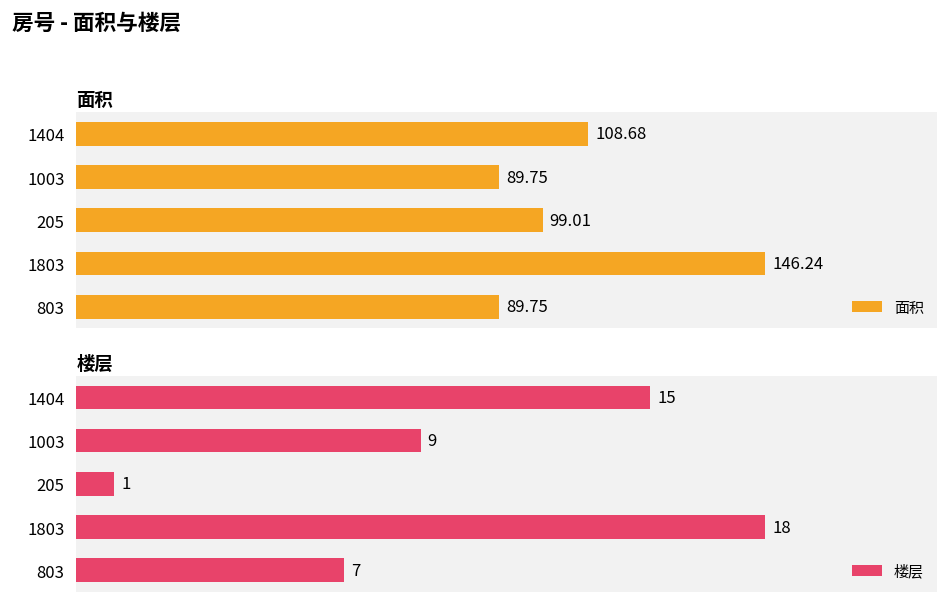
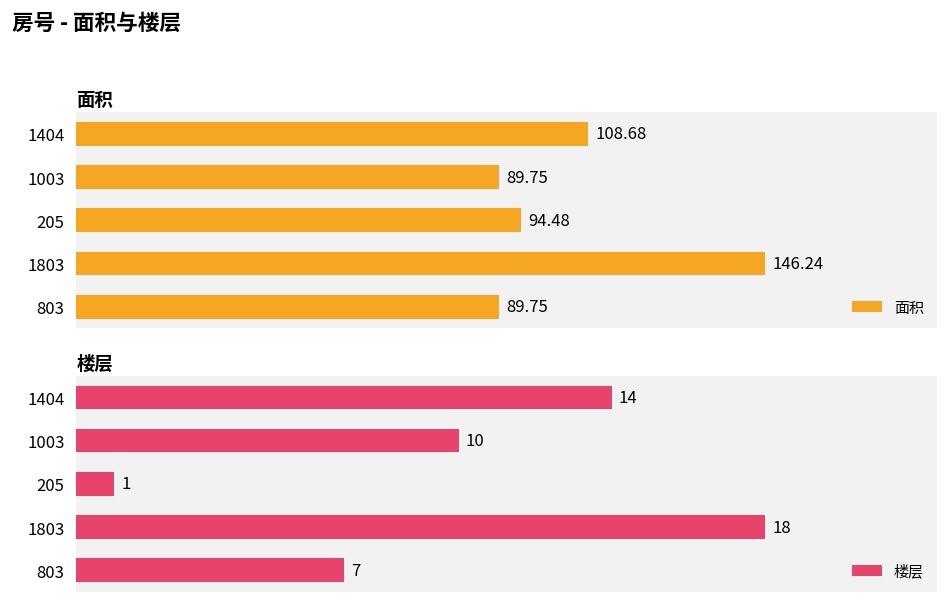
面积, 205: 99.01 -> 94.48
楼层, 1404: 15 -> 14
楼层, 1003: 9 -> 10
